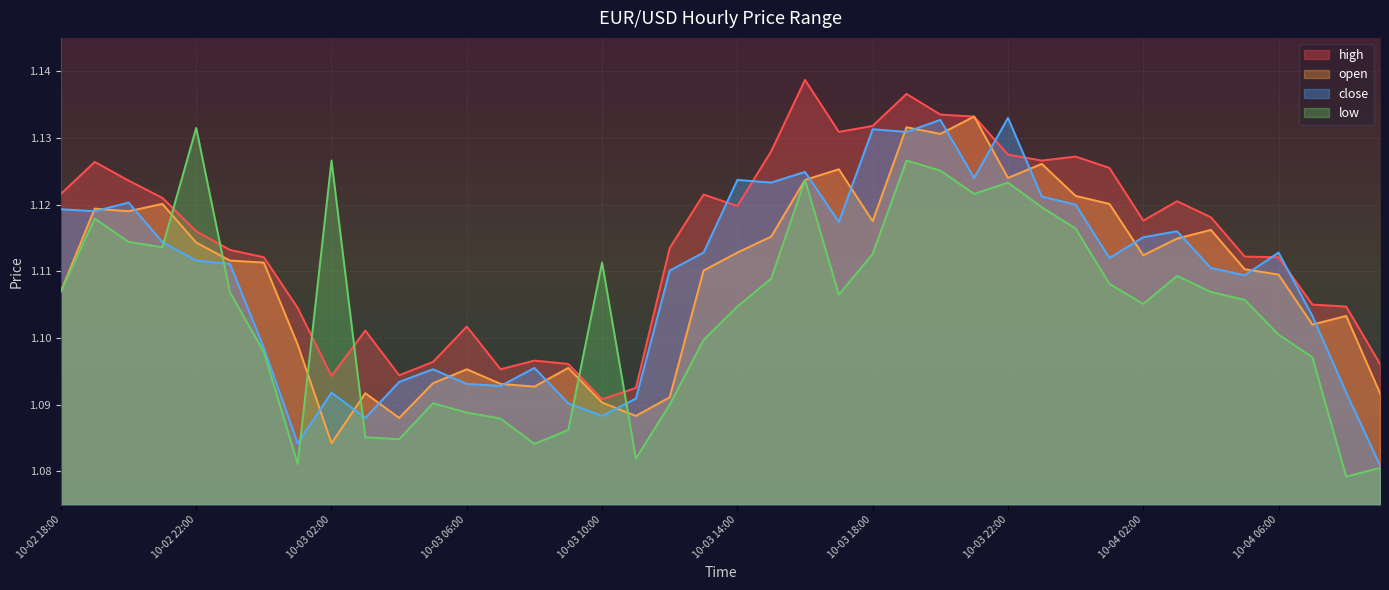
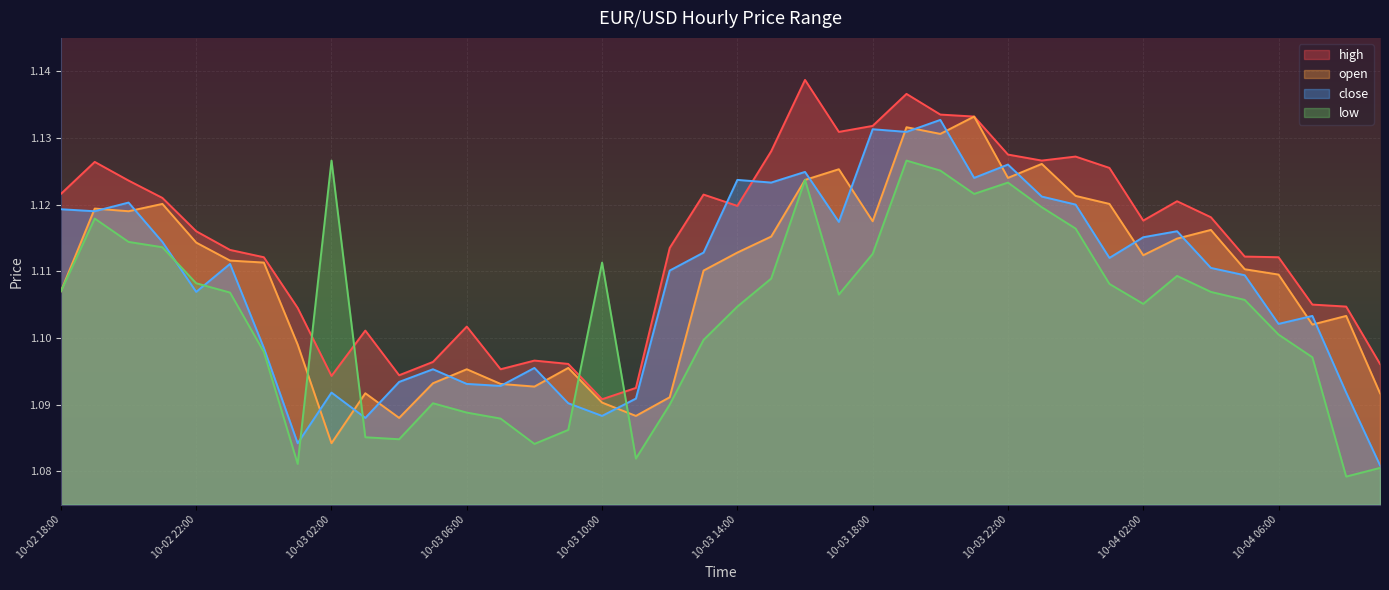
close, 10-02 22:00: 1.112 -> 1.107
low, 10-02 22:00: 1.132 -> 1.108
close, 10-03 22:00: 1.133 -> 1.126
close, 10-04 06:00: 1.113 -> 1.102
